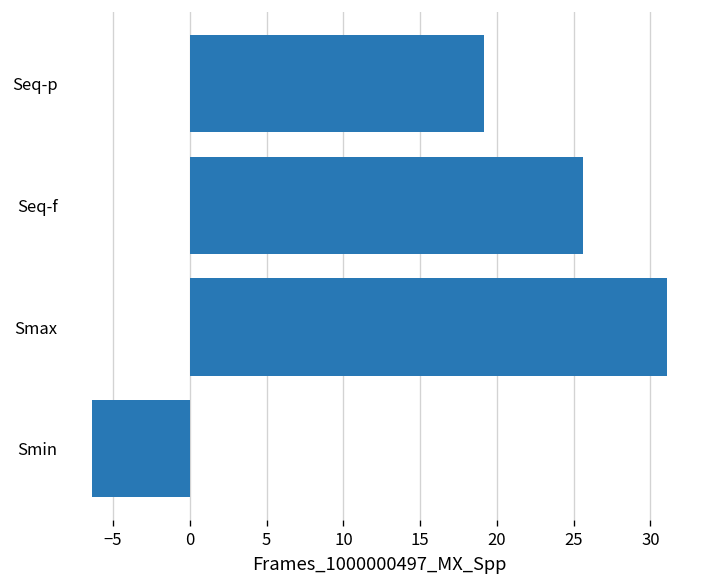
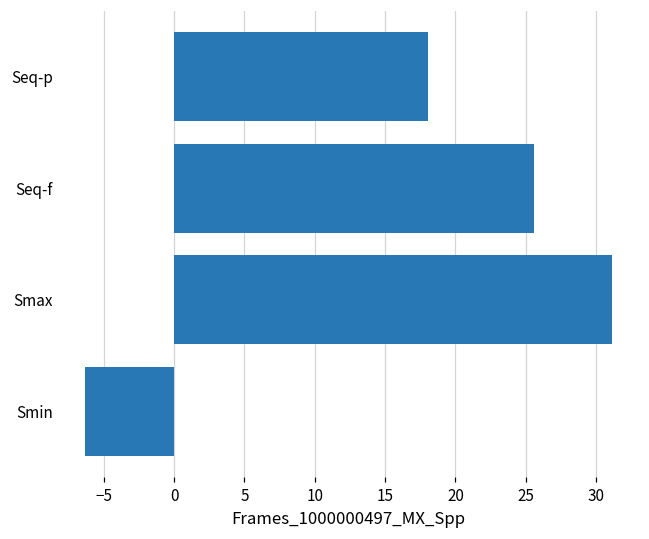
Seq-p: 19.2 -> 18.0
